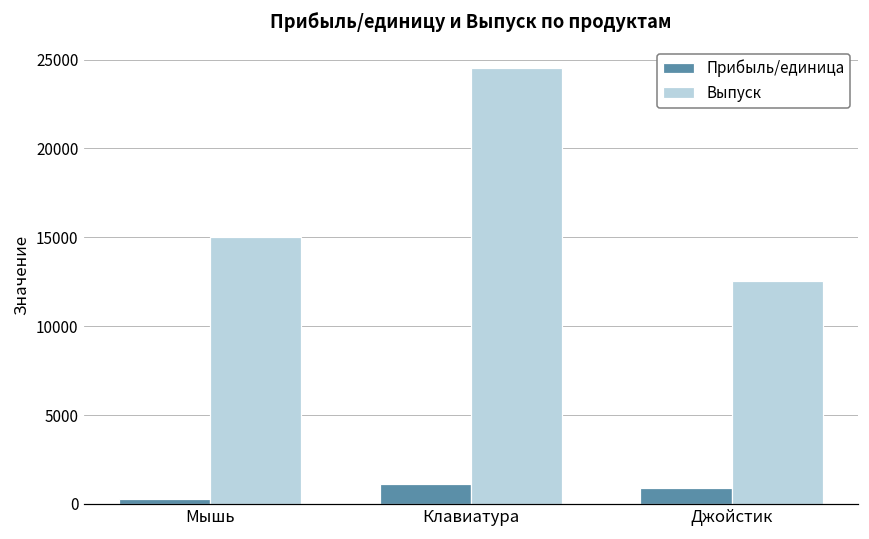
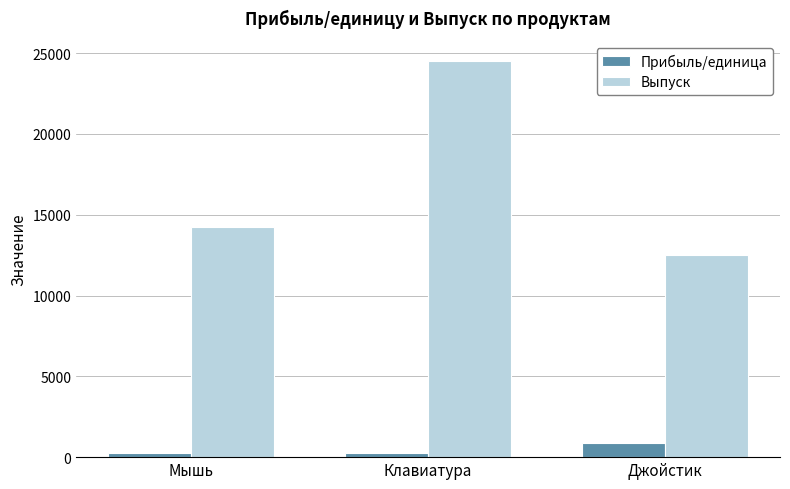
Выпуск, Мышь: 15000 -> 14200
Прибыль/единица, Клавиатура: 1100 -> 300
